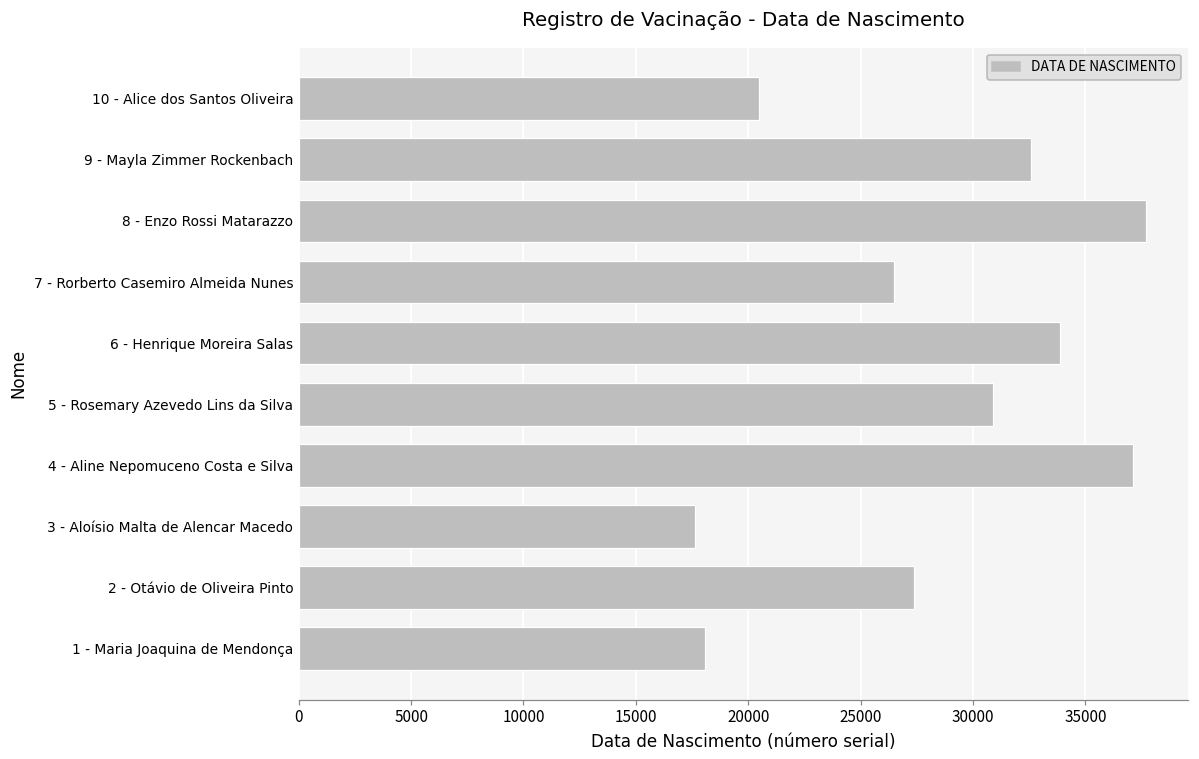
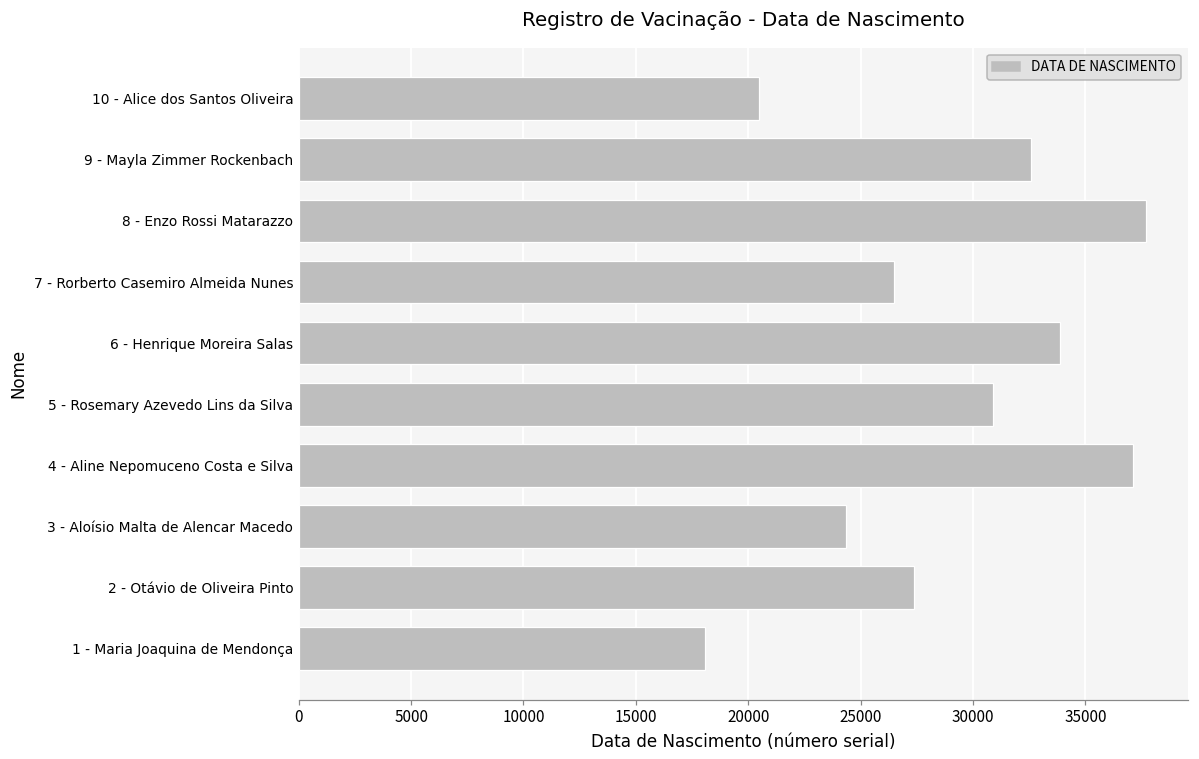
3 - Aloísio Malta de Alencar Macedo: 17600 -> 24300
